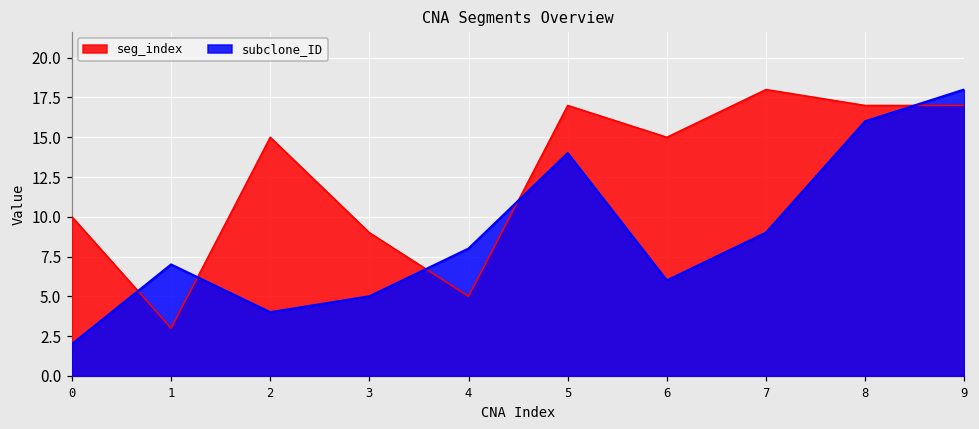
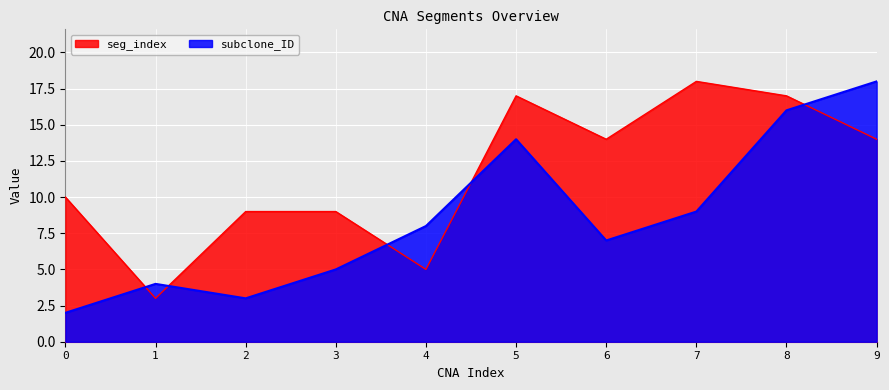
subclone_ID, 1: 7 -> 4
seg_index, 2: 15 -> 9
subclone_ID, 2: 4 -> 3
seg_index, 6: 15 -> 14
subclone_ID, 6: 6 -> 7
seg_index, 9: 17 -> 14
